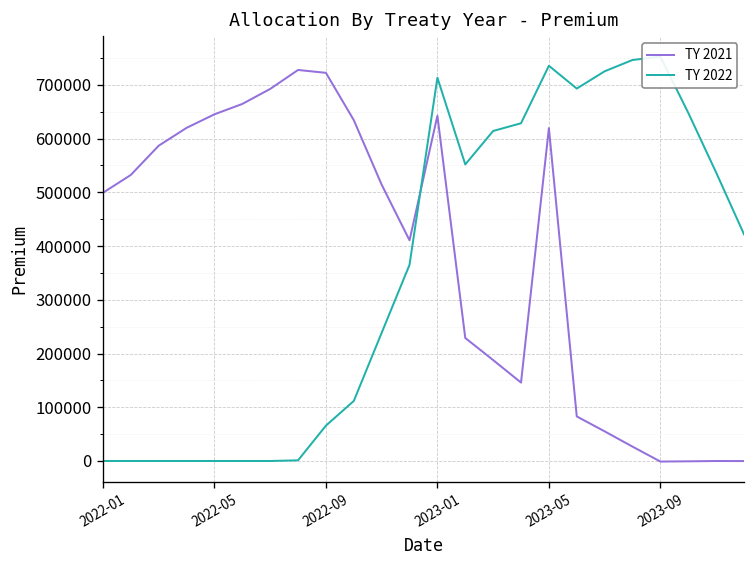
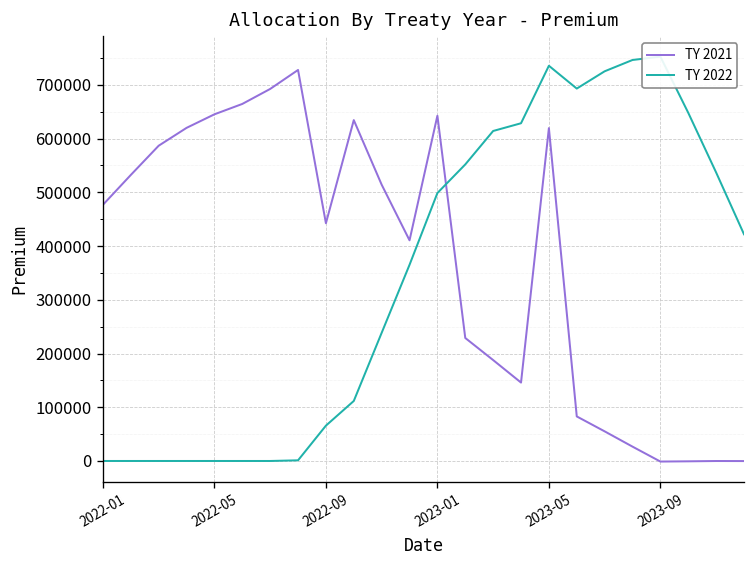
TY 2021, 2022-01: 500000 -> 480000
TY 2021, 2022-09: 720000 -> 440000
TY 2022, 2023-01: 710000 -> 500000
